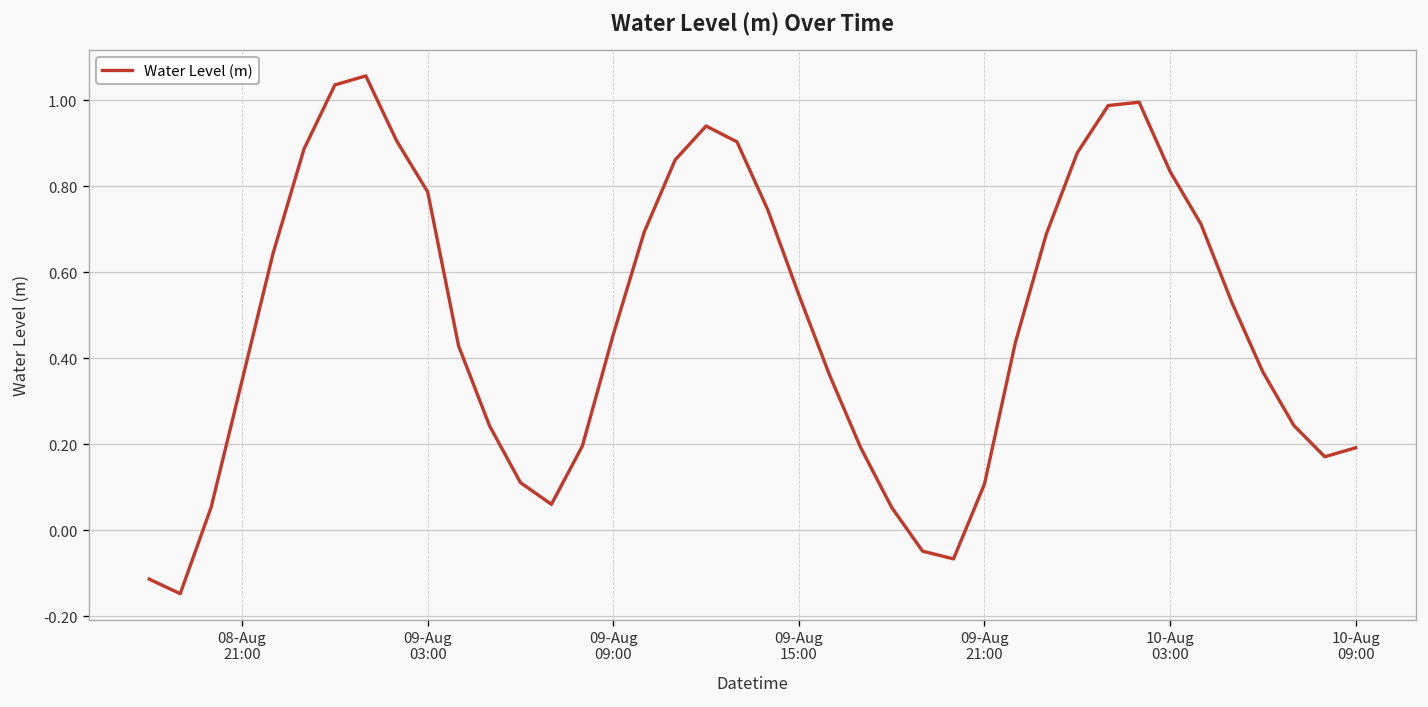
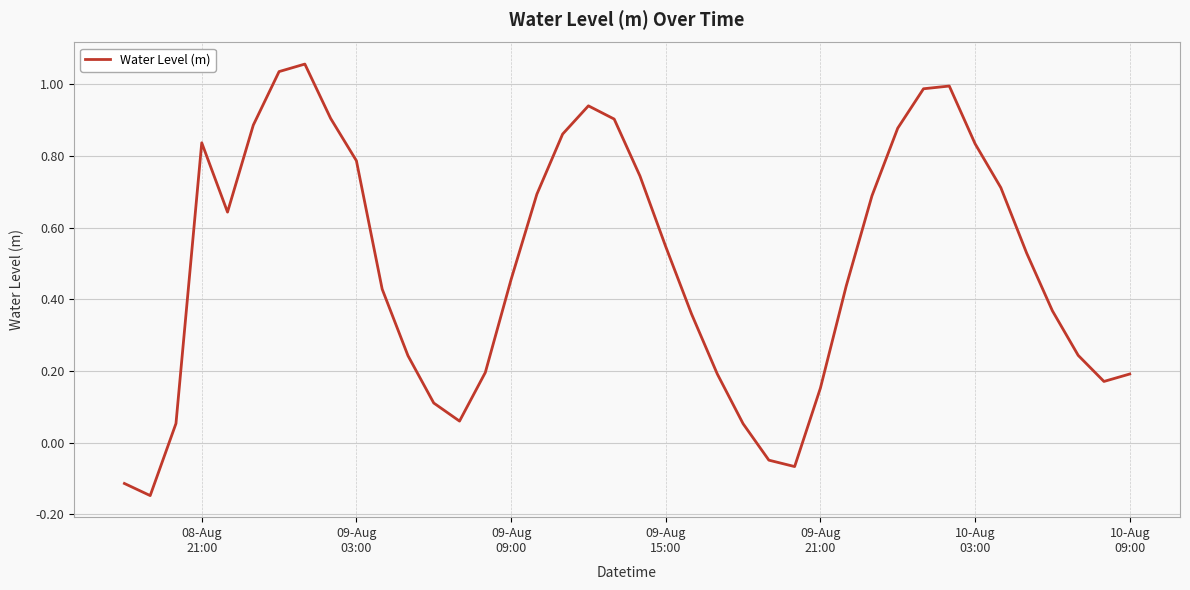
08-Aug 21:00: 0.35 -> 0.84
09-Aug 21:00: 0.11 -> 0.15
